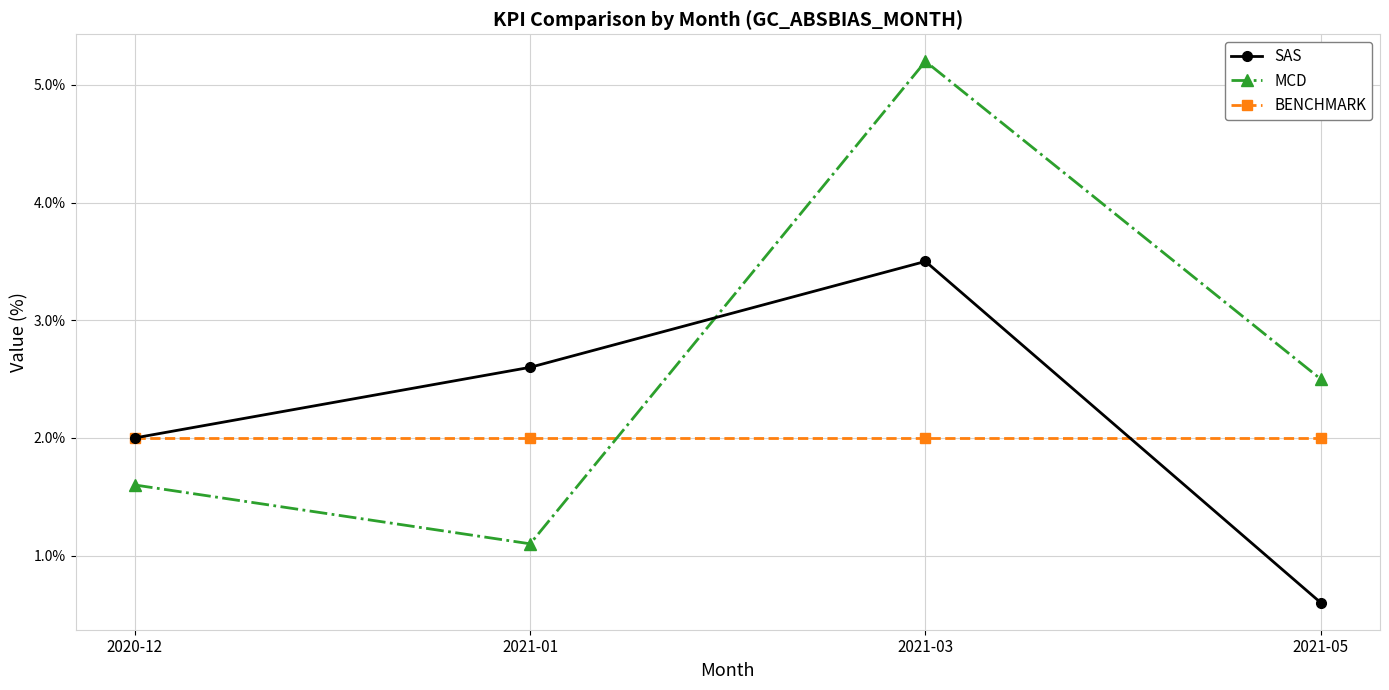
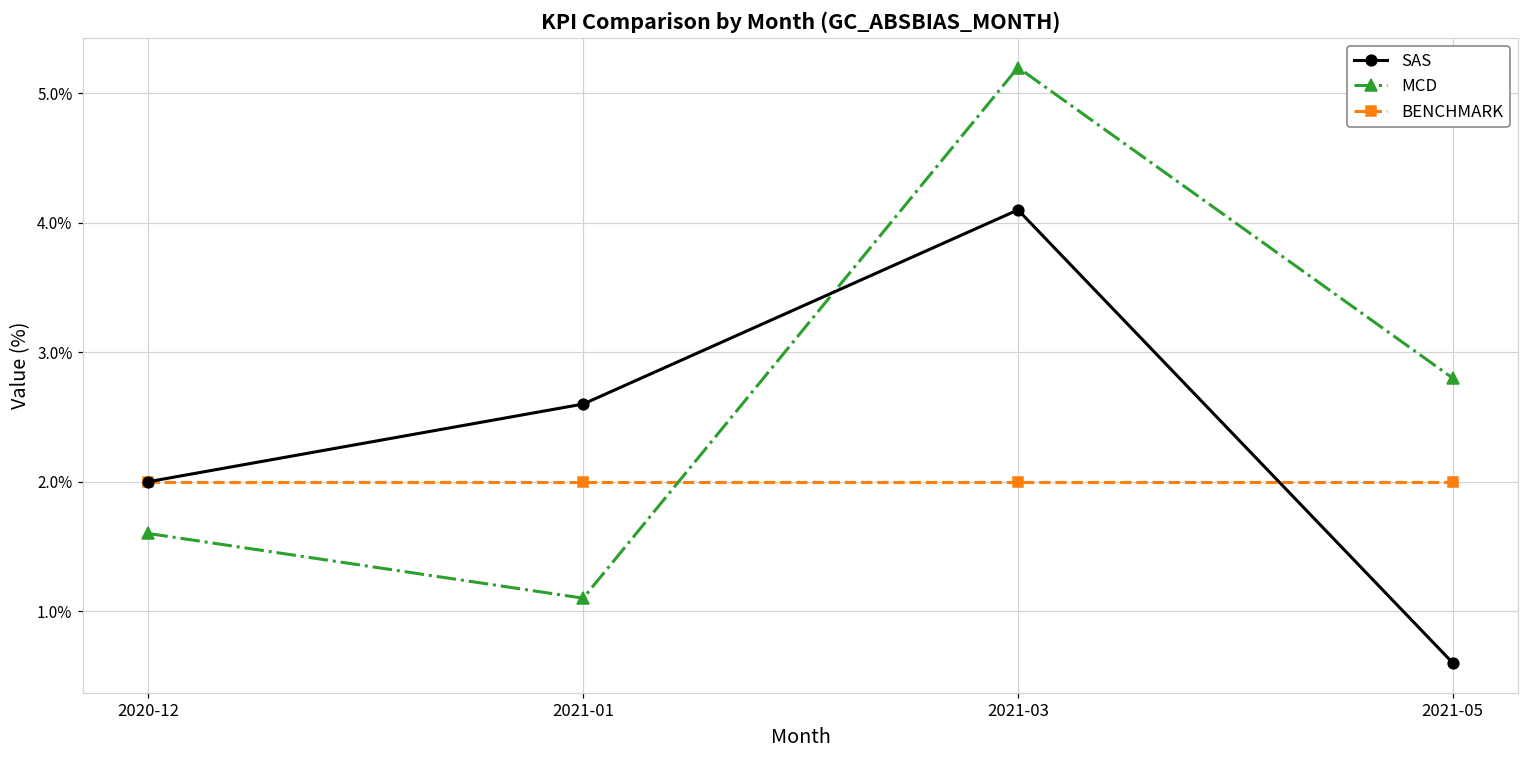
SAS, 2021-03: 3.5% -> 4.1%
MCD, 2021-05: 2.5% -> 2.8%
